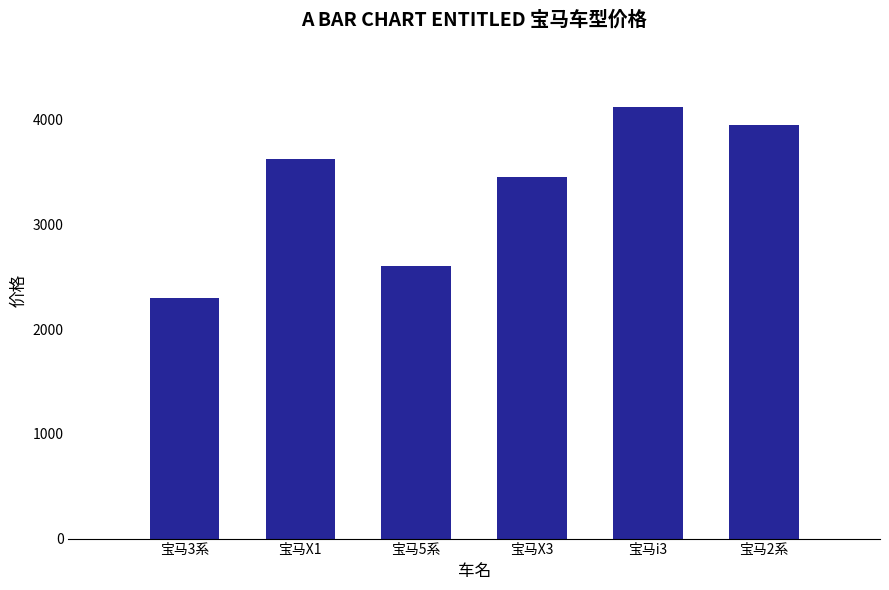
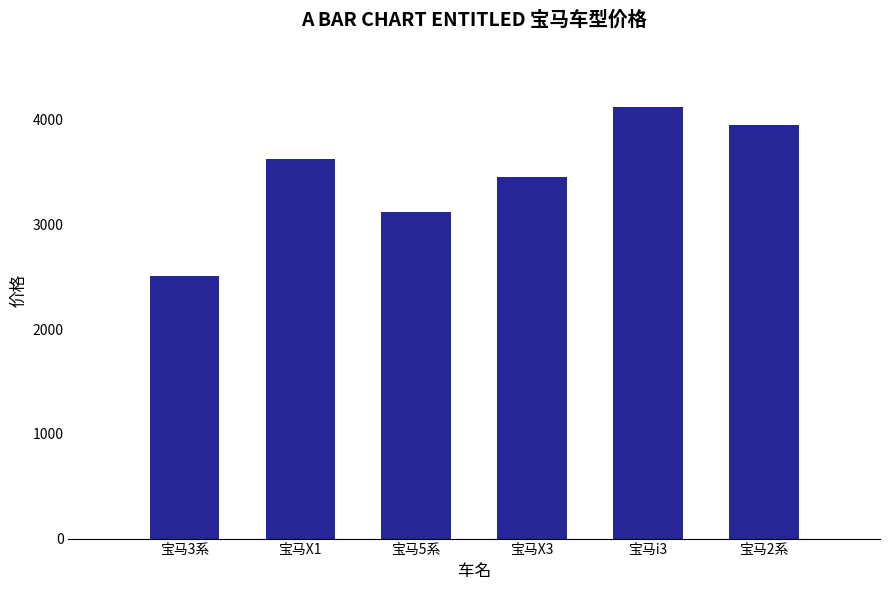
宝马3系: 2300 -> 2500
宝马5系: 2600 -> 3120
